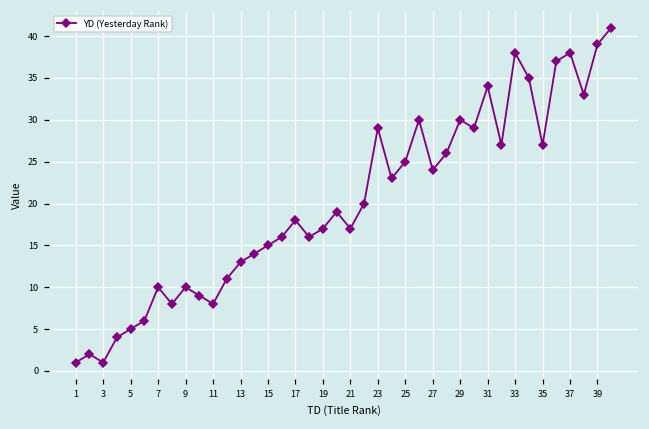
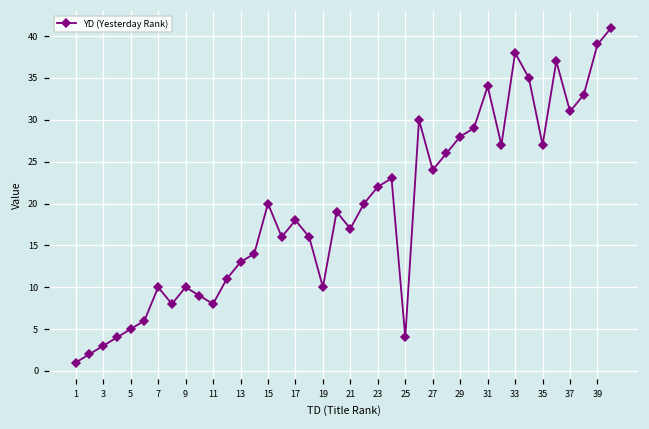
3: 1 -> 3
15: 15 -> 20
19: 17 -> 10
23: 29 -> 22
25: 25 -> 4
29: 30 -> 28
37: 38 -> 31
